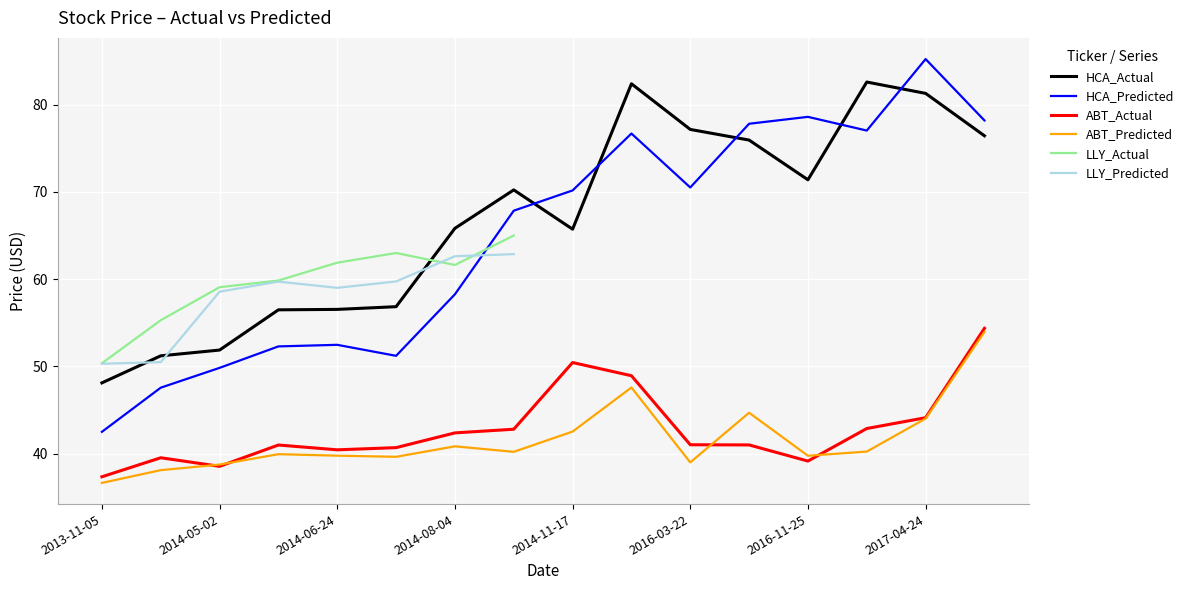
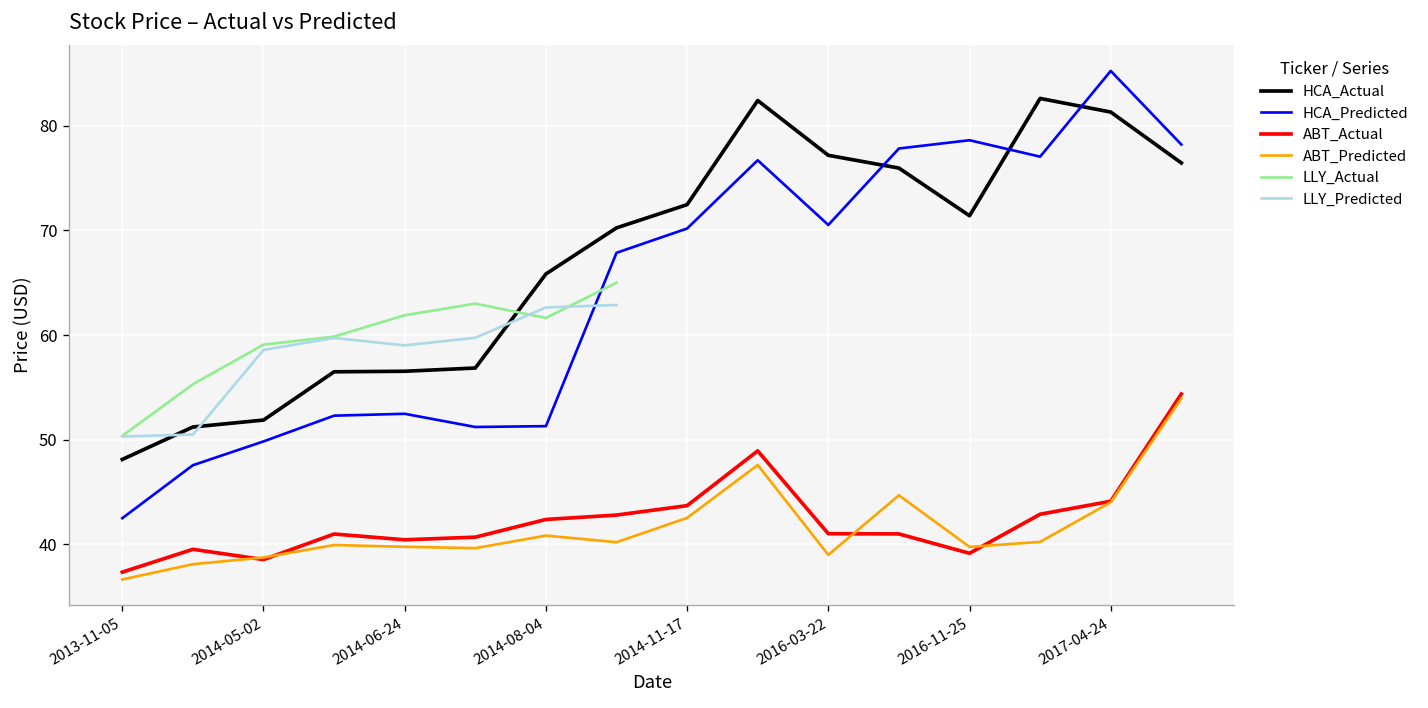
HCA_Predicted, 2014-08-04: 58 -> 51
HCA_Actual, 2014-11-17: 66 -> 72
ABT_Actual, 2014-11-17: 50 -> 44
